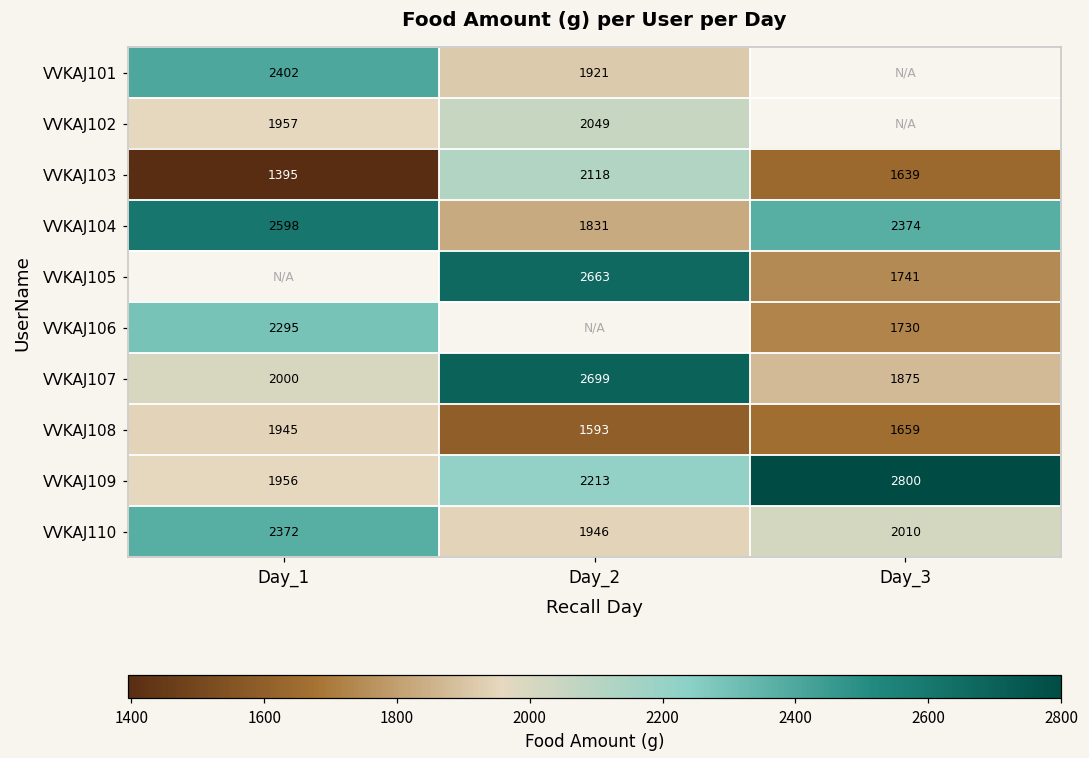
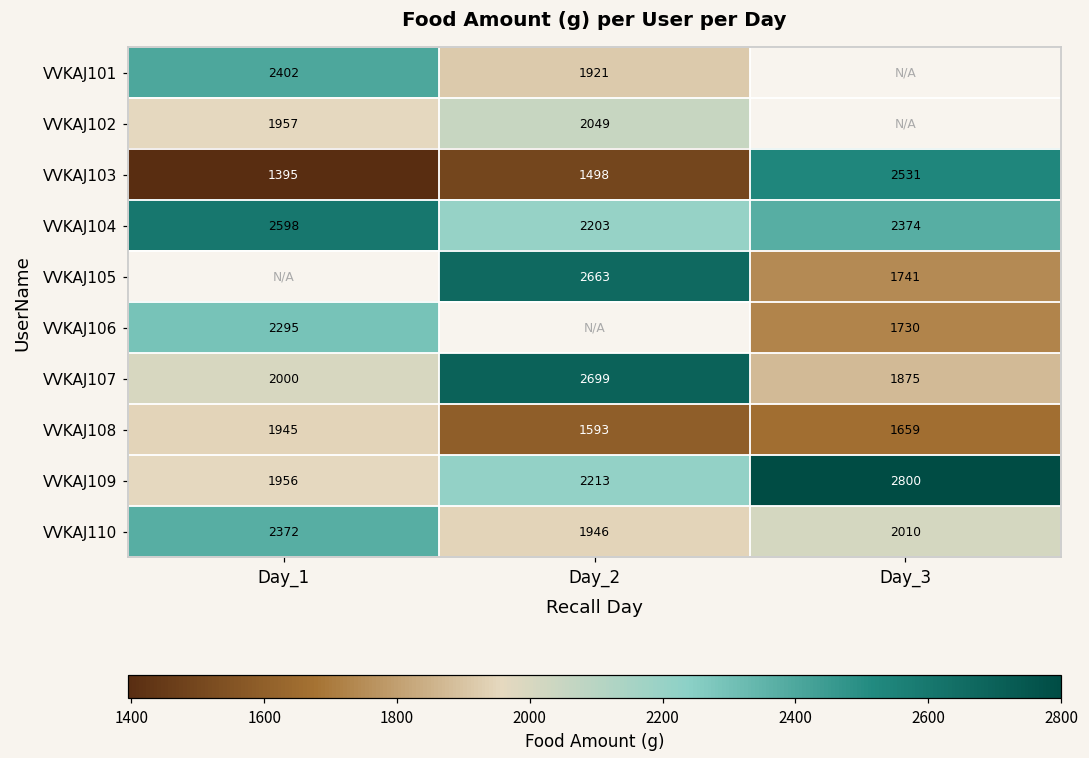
VVKAJ103, Day_2: 2118 -> 1498
VVKAJ103, Day_3: 1639 -> 2531
VVKAJ104, Day_2: 1831 -> 2203
